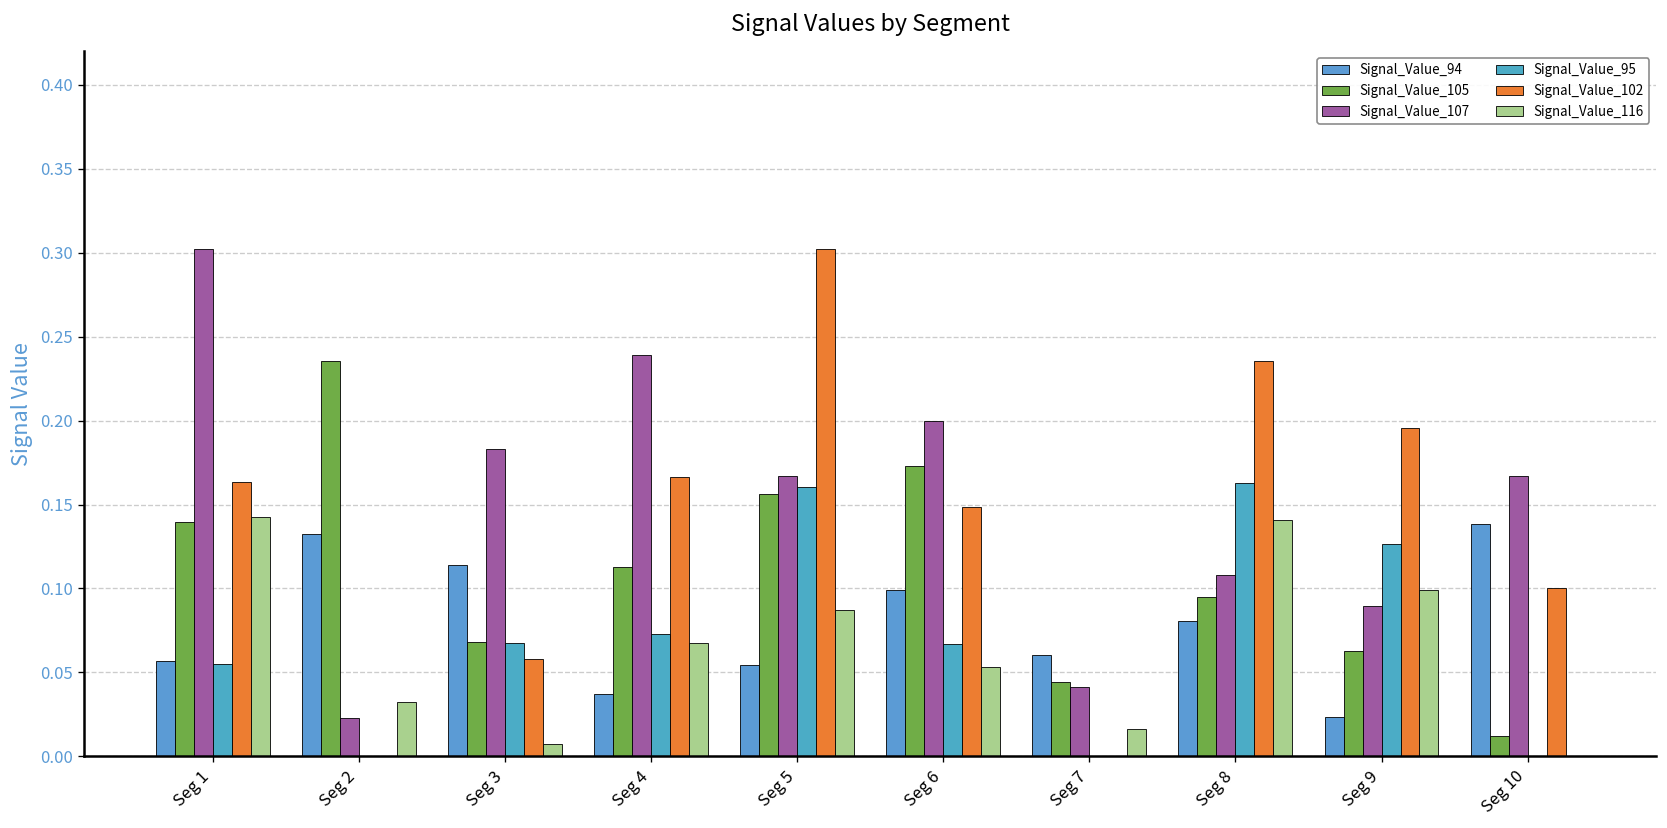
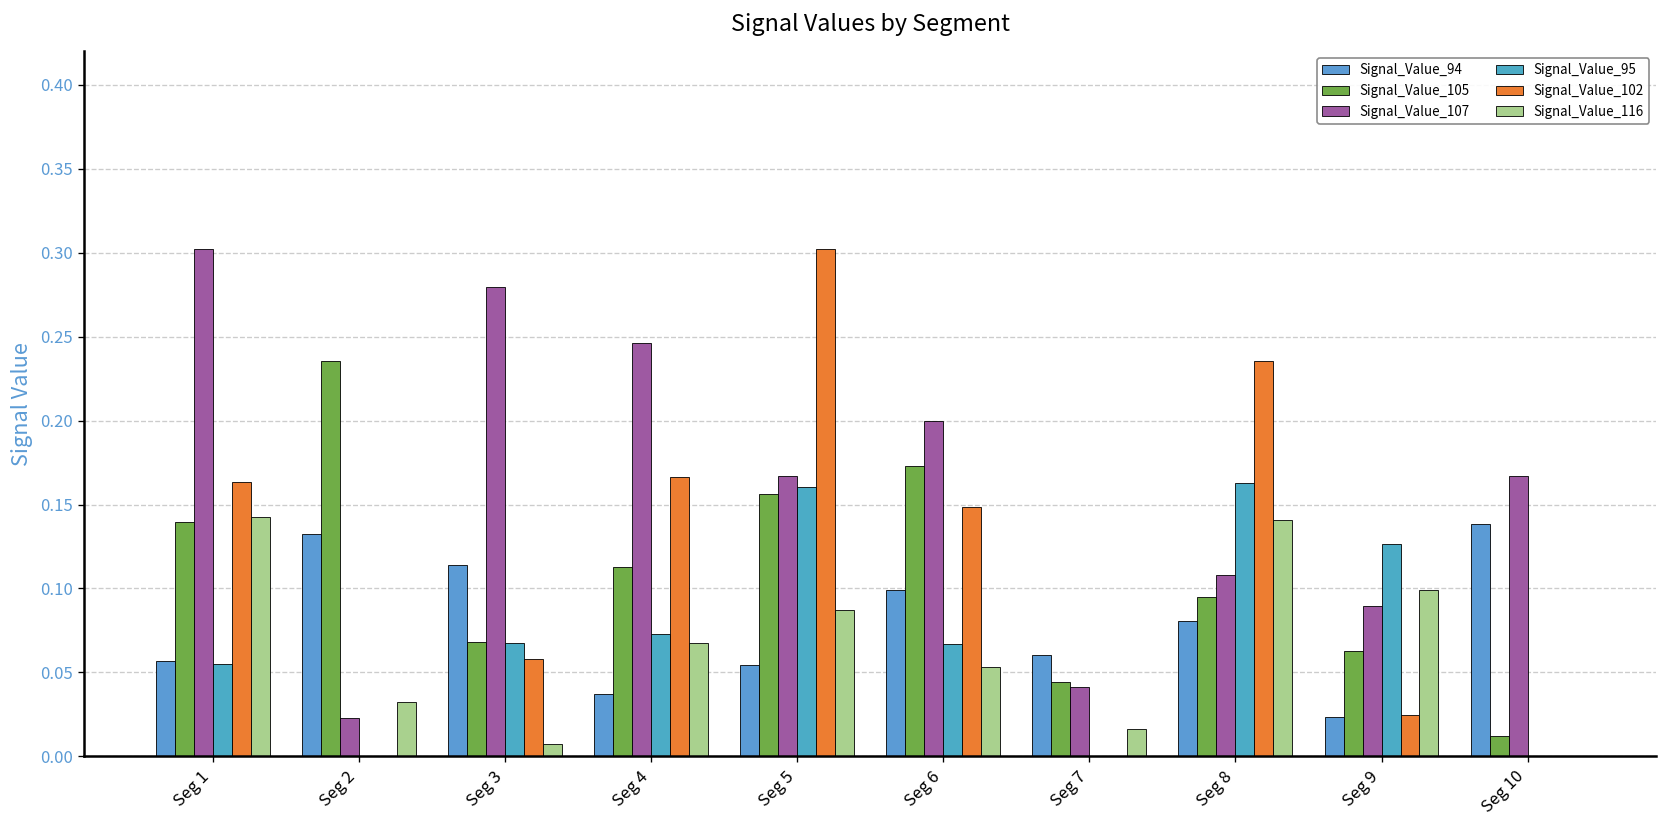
Signal_Value_107, Seg 3: 0.183 -> 0.280
Signal_Value_107, Seg 4: 0.239 -> 0.246
Signal_Value_102, Seg 9: 0.196 -> 0.025
Signal_Value_102, Seg 10: 0.1 -> 0.0
